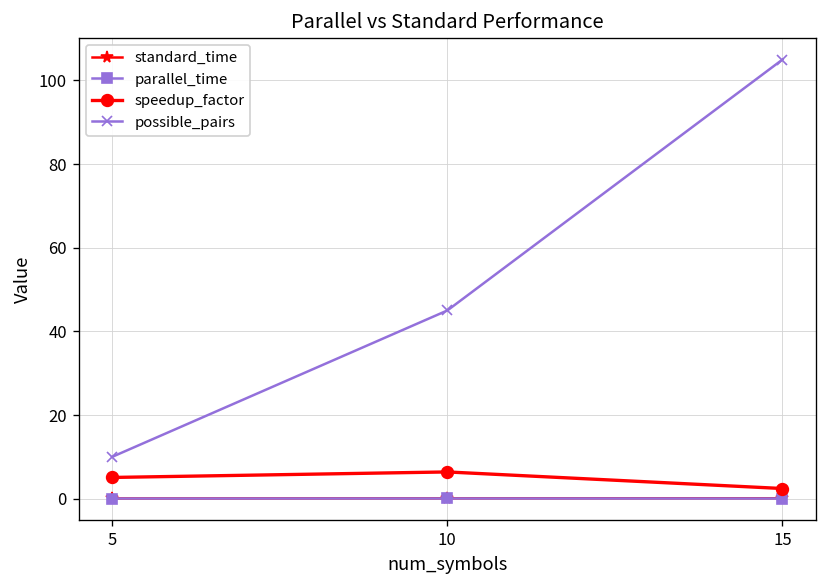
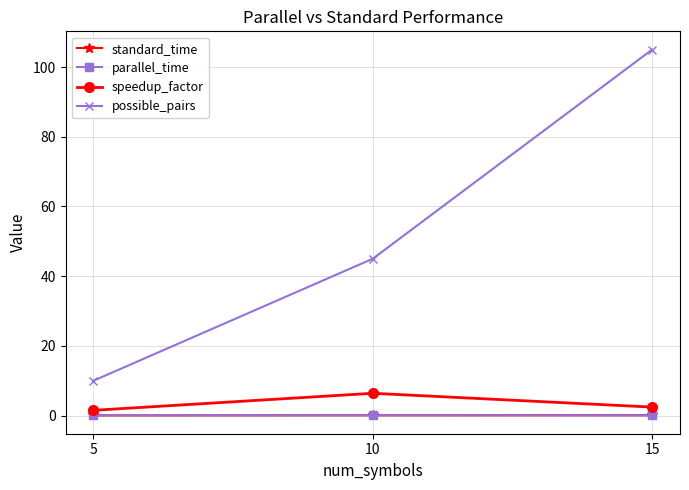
speedup_factor, 5: 5 -> 2
